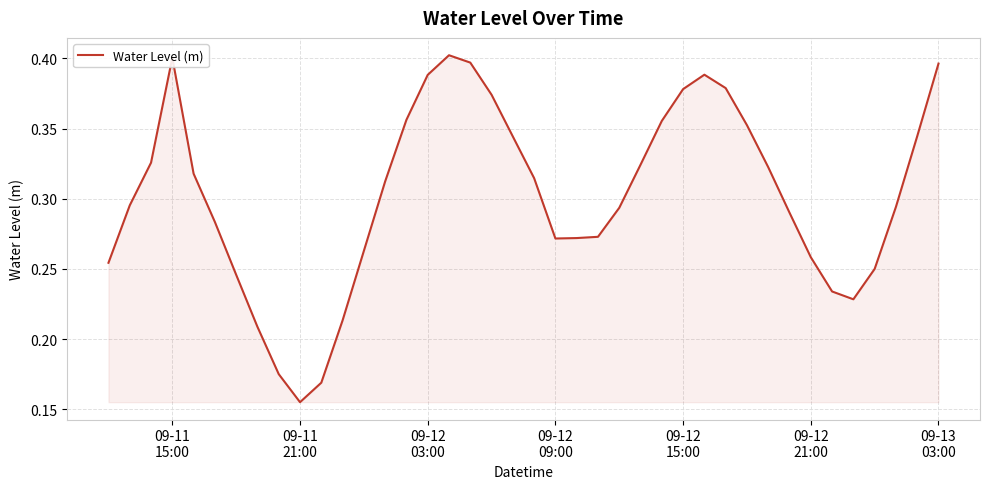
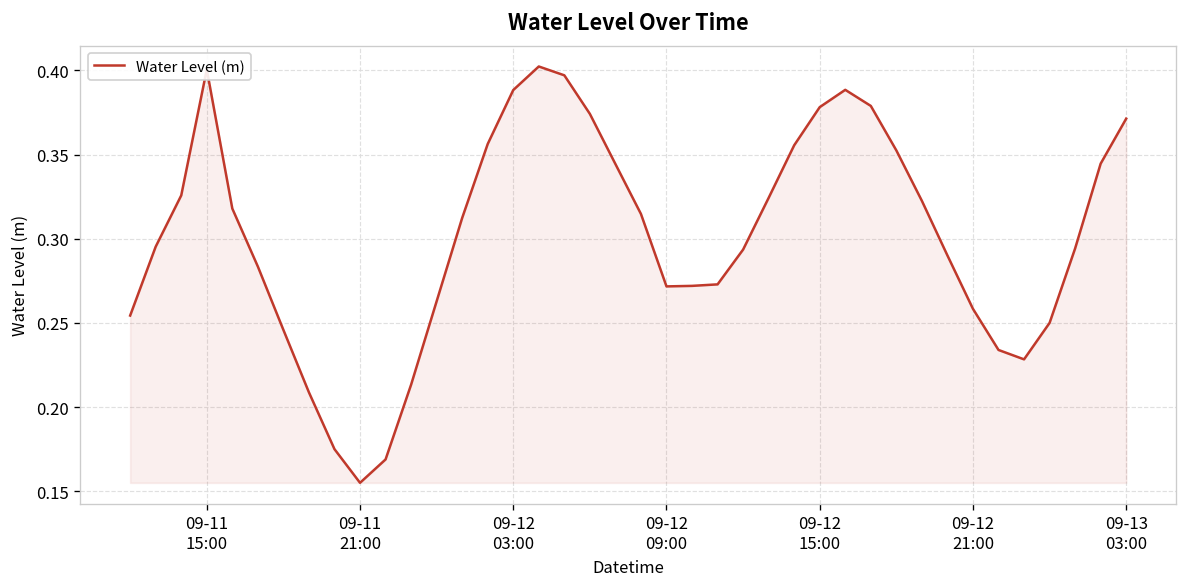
09-13 03:00: 0.396 -> 0.371
